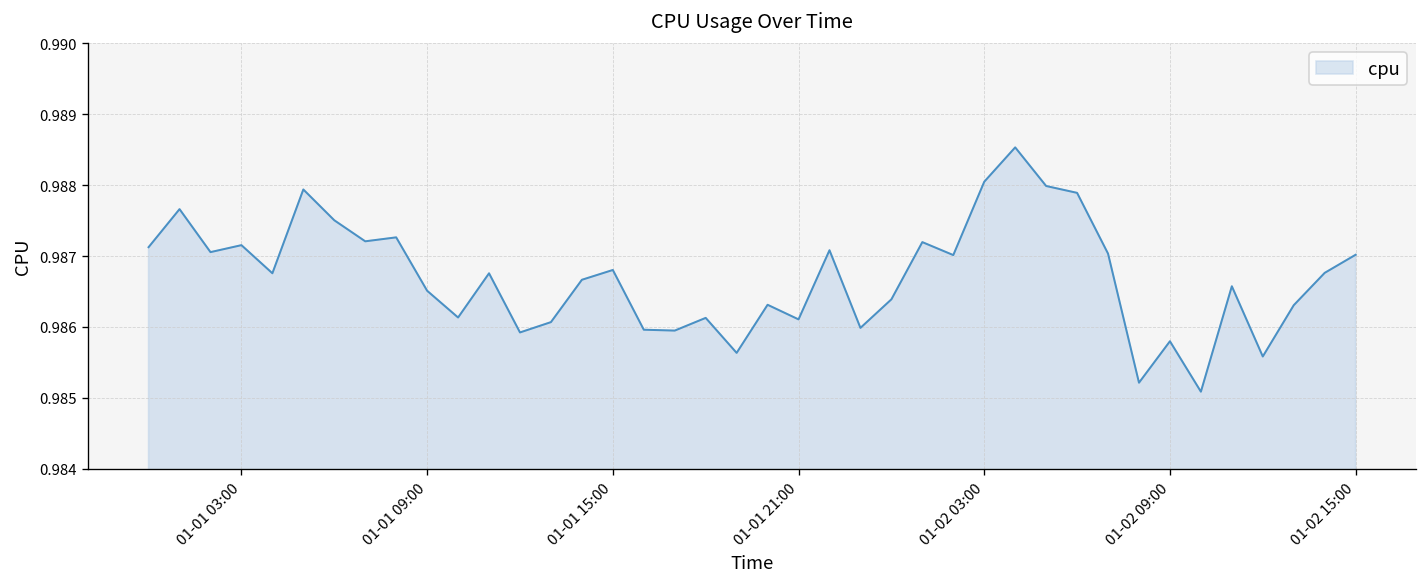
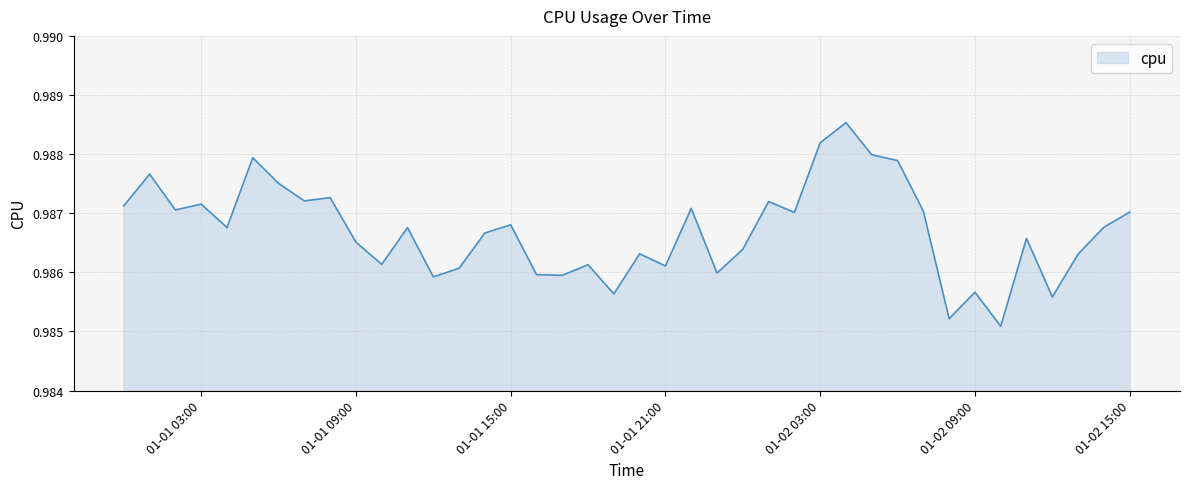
01-02 03:00: 0.9880 -> 0.9882
01-02 09:00: 0.9858 -> 0.9857
